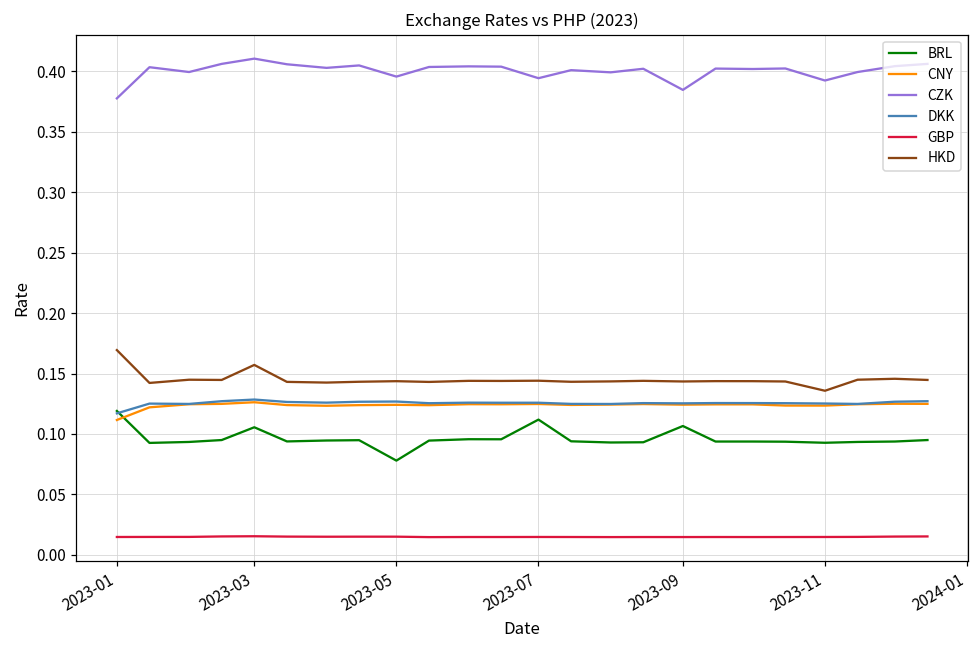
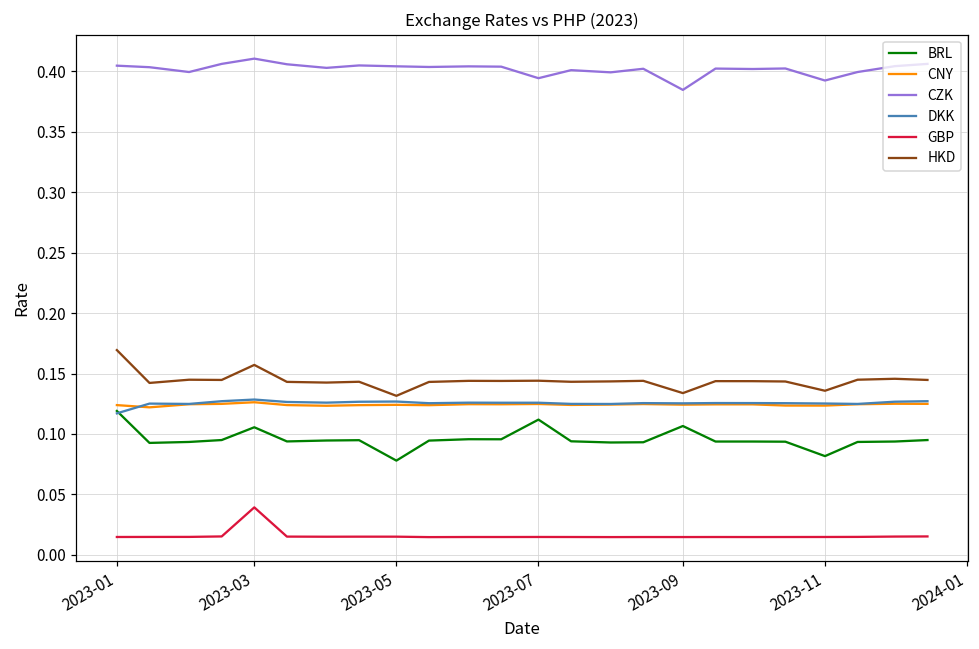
CNY, 2023-01: 0.112 -> 0.124
CZK, 2023-01: 0.377 -> 0.405
GBP, 2023-03: 0.015 -> 0.039
CZK, 2023-05: 0.395 -> 0.404
HKD, 2023-05: 0.144 -> 0.132
HKD, 2023-09: 0.143 -> 0.134
BRL, 2023-11: 0.093 -> 0.082
